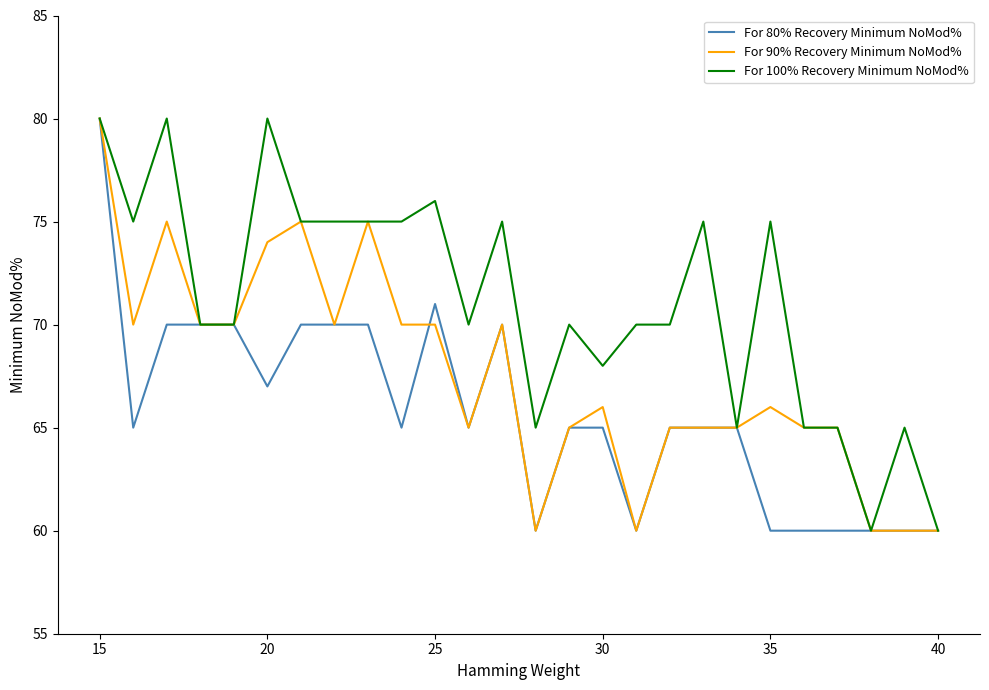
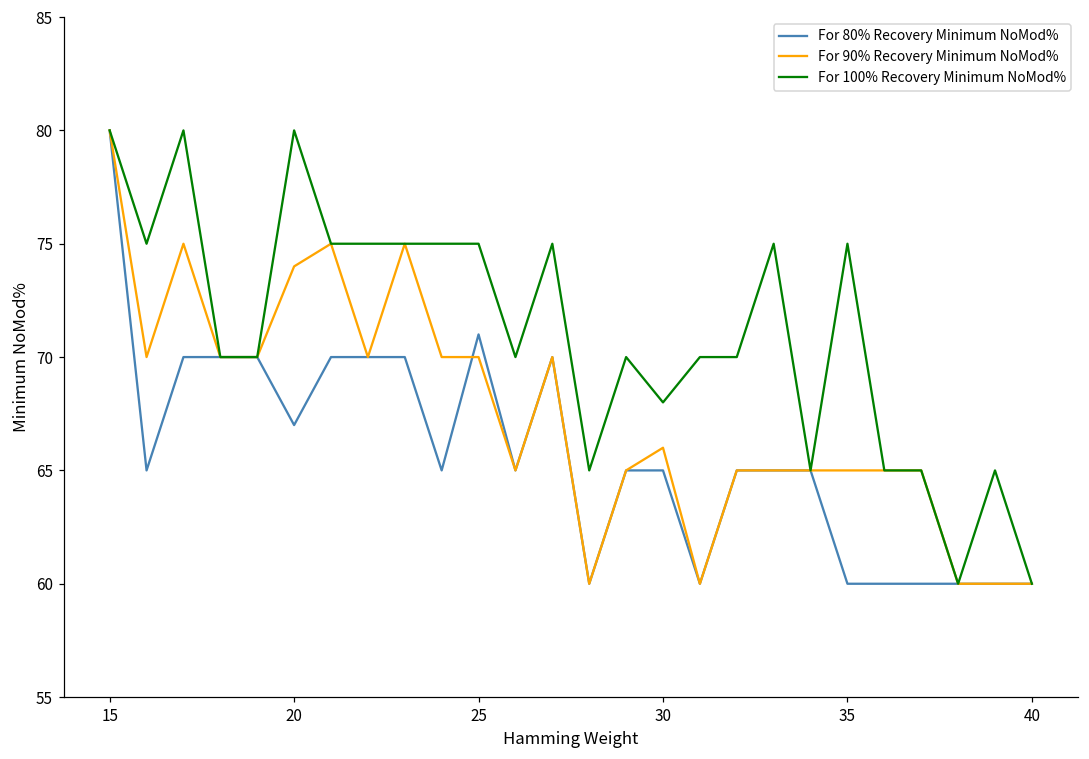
For 100% Recovery Minimum NoMod%, 25: 76 -> 75
For 90% Recovery Minimum NoMod%, 35: 66 -> 65
